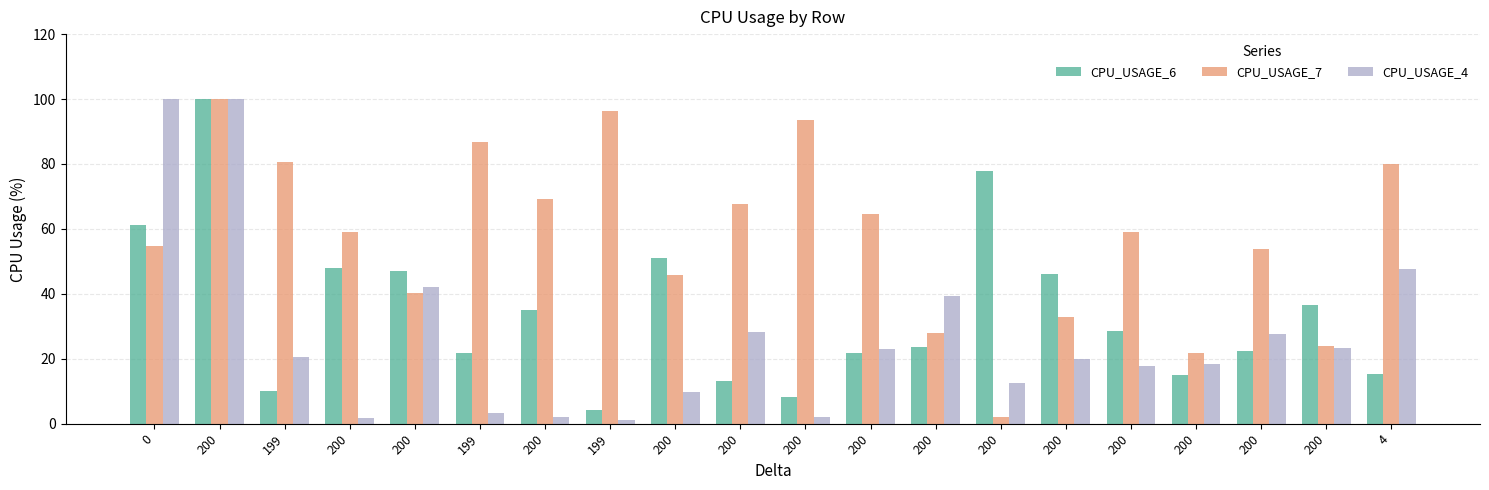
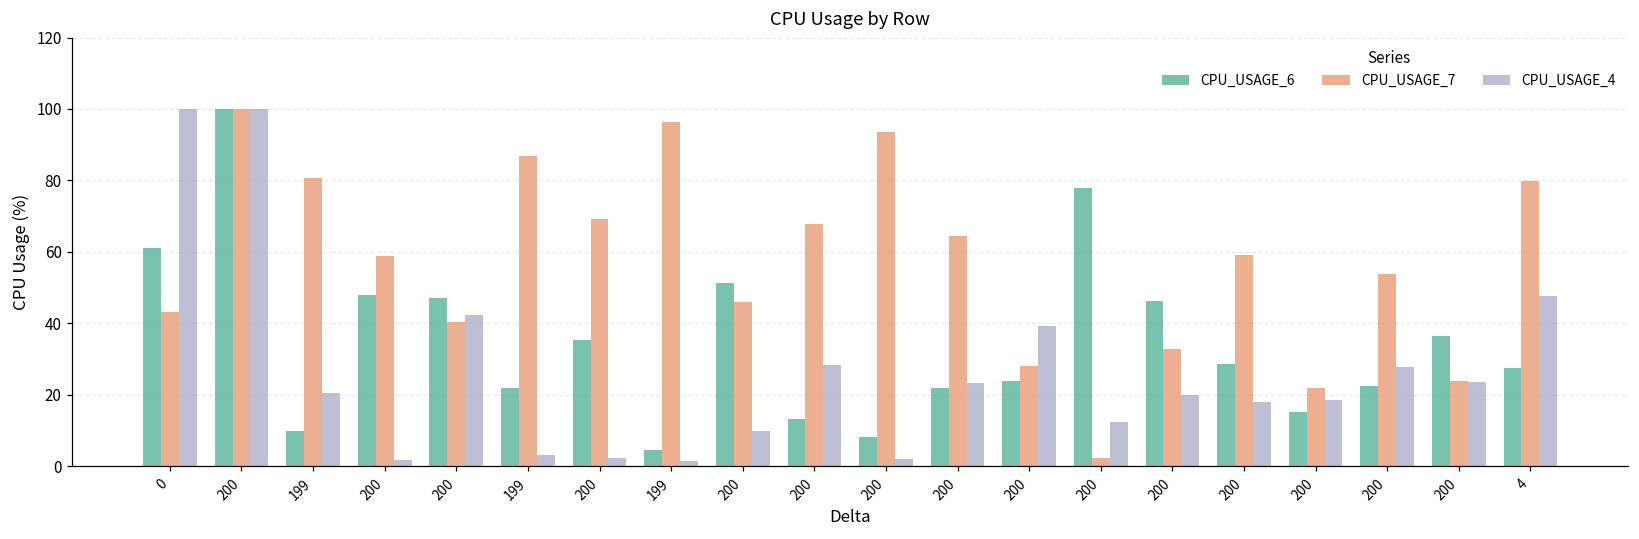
CPU_USAGE_7, 0: 55 -> 43
CPU_USAGE_6, 4: 15 -> 27
